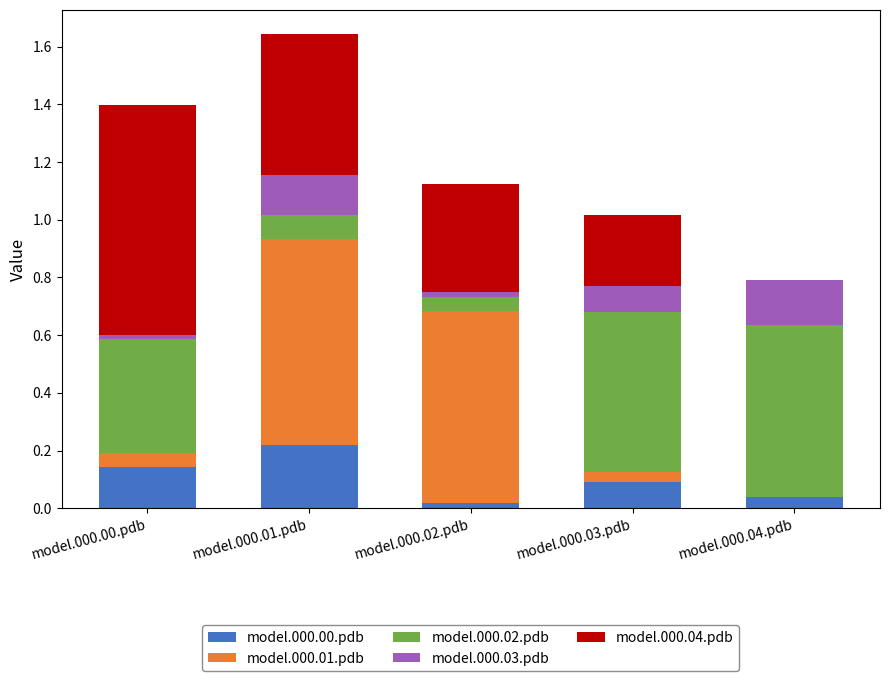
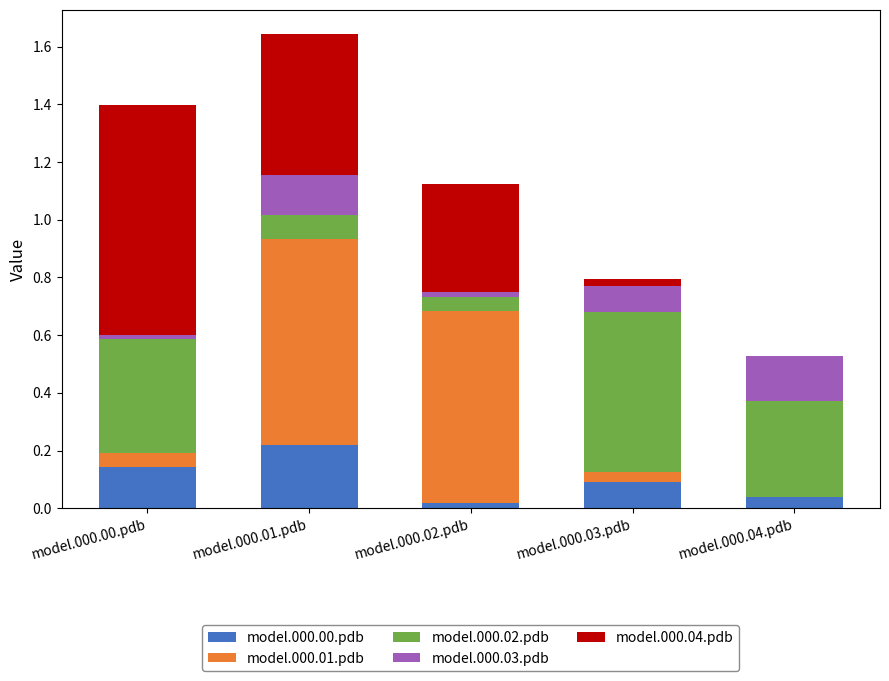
model.000.04.pdb, model.000.03.pdb: 0.24 -> 0.02
model.000.02.pdb, model.000.04.pdb: 0.60 -> 0.33
